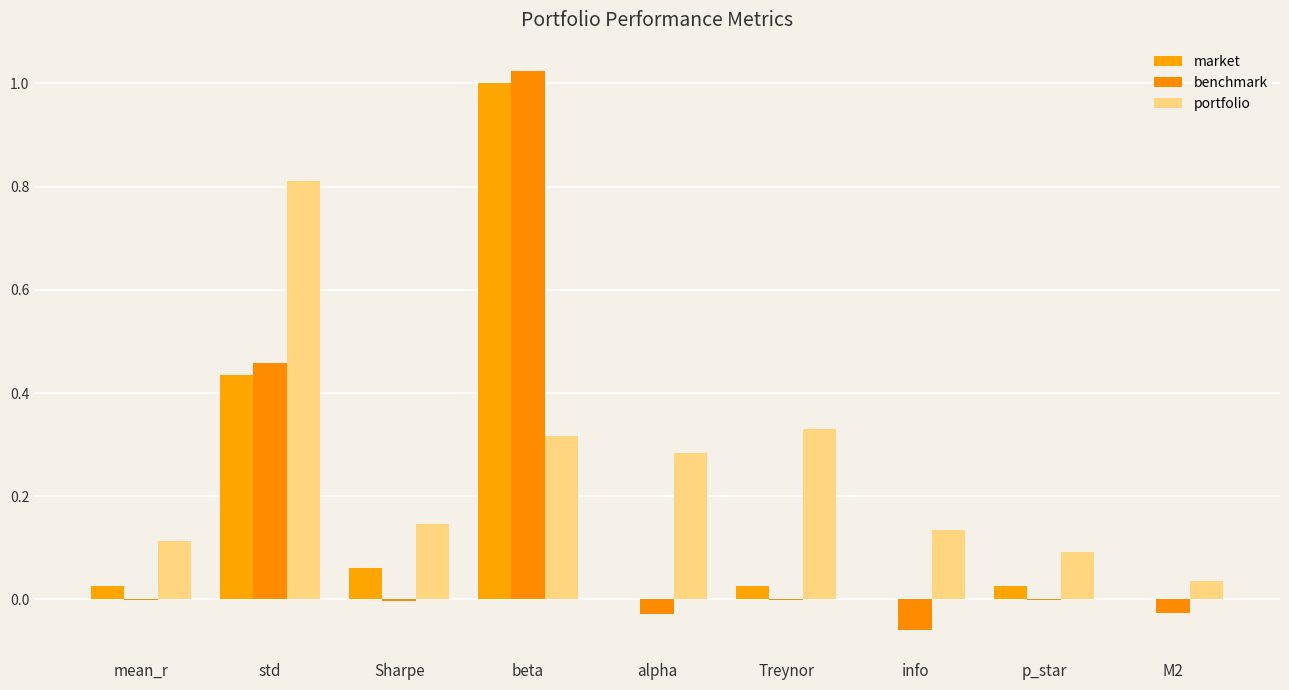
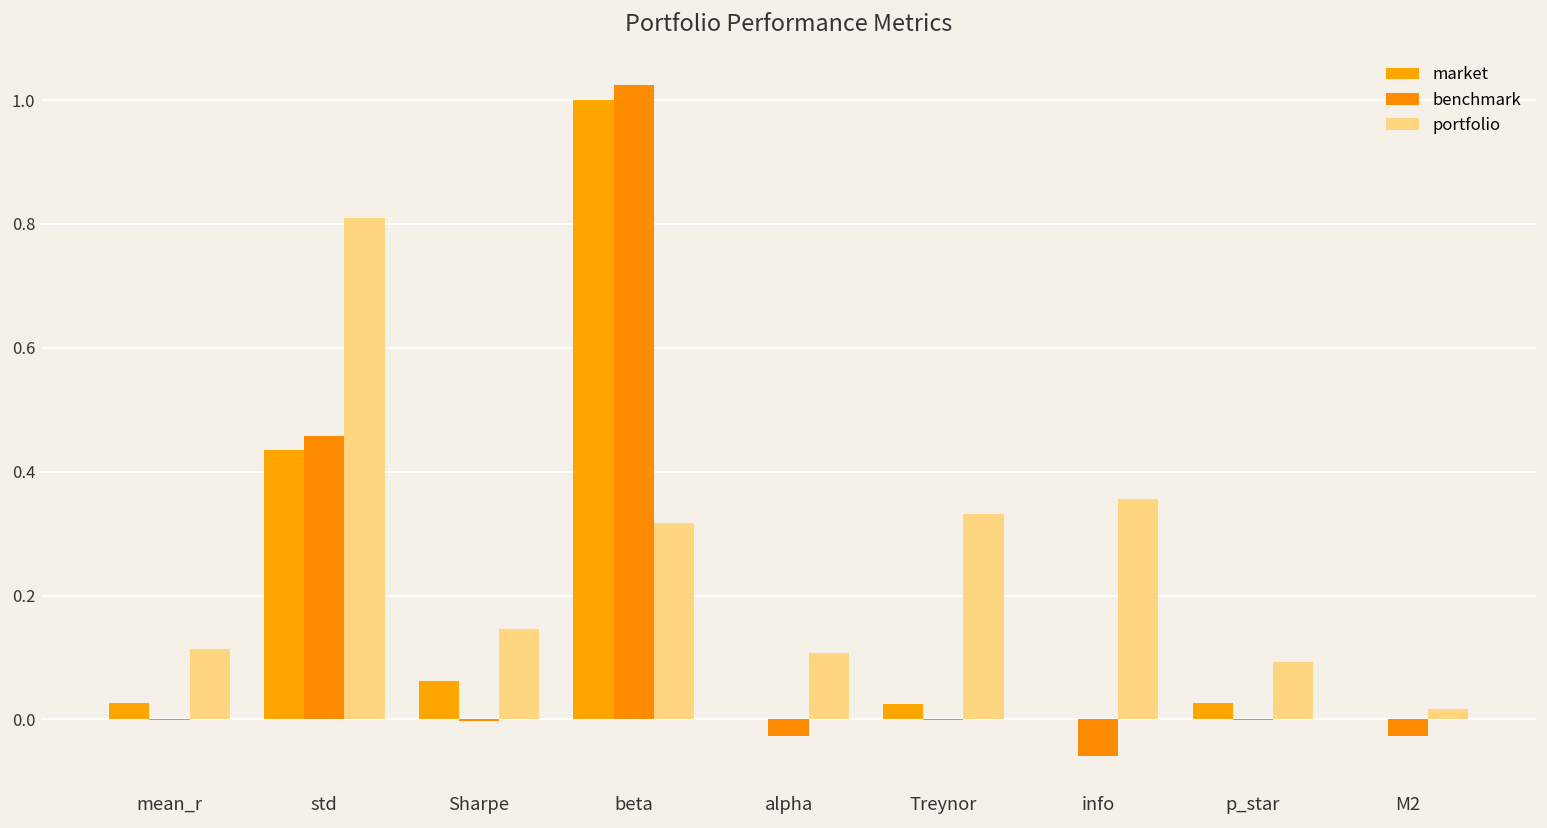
portfolio, alpha: 0.28 -> 0.11
portfolio, info: 0.14 -> 0.36
portfolio, M2: 0.04 -> 0.02
